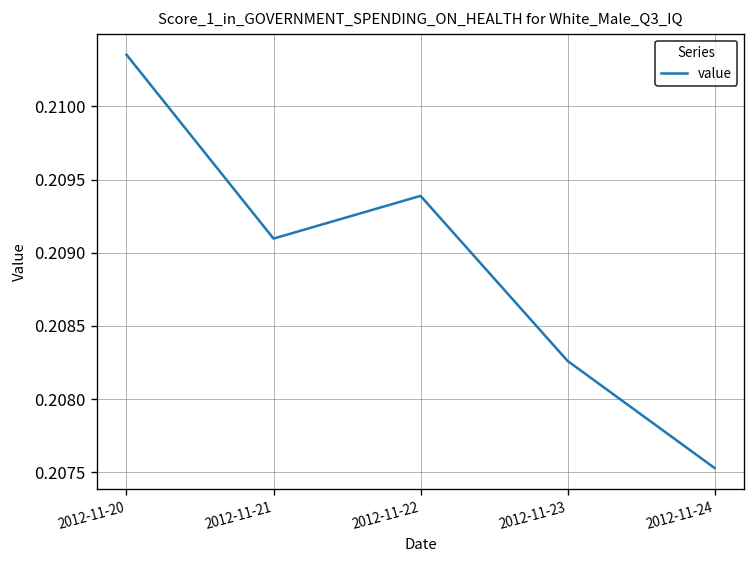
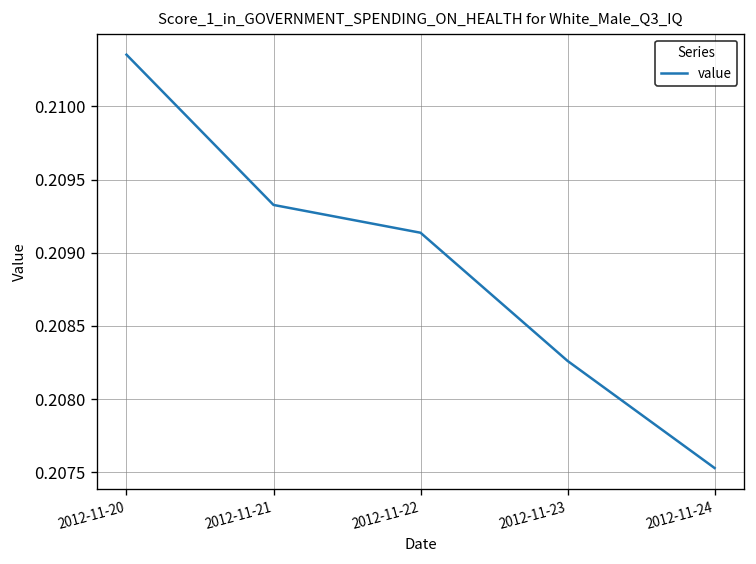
2012-11-21: 0.20910 -> 0.20933
2012-11-22: 0.20939 -> 0.20914
